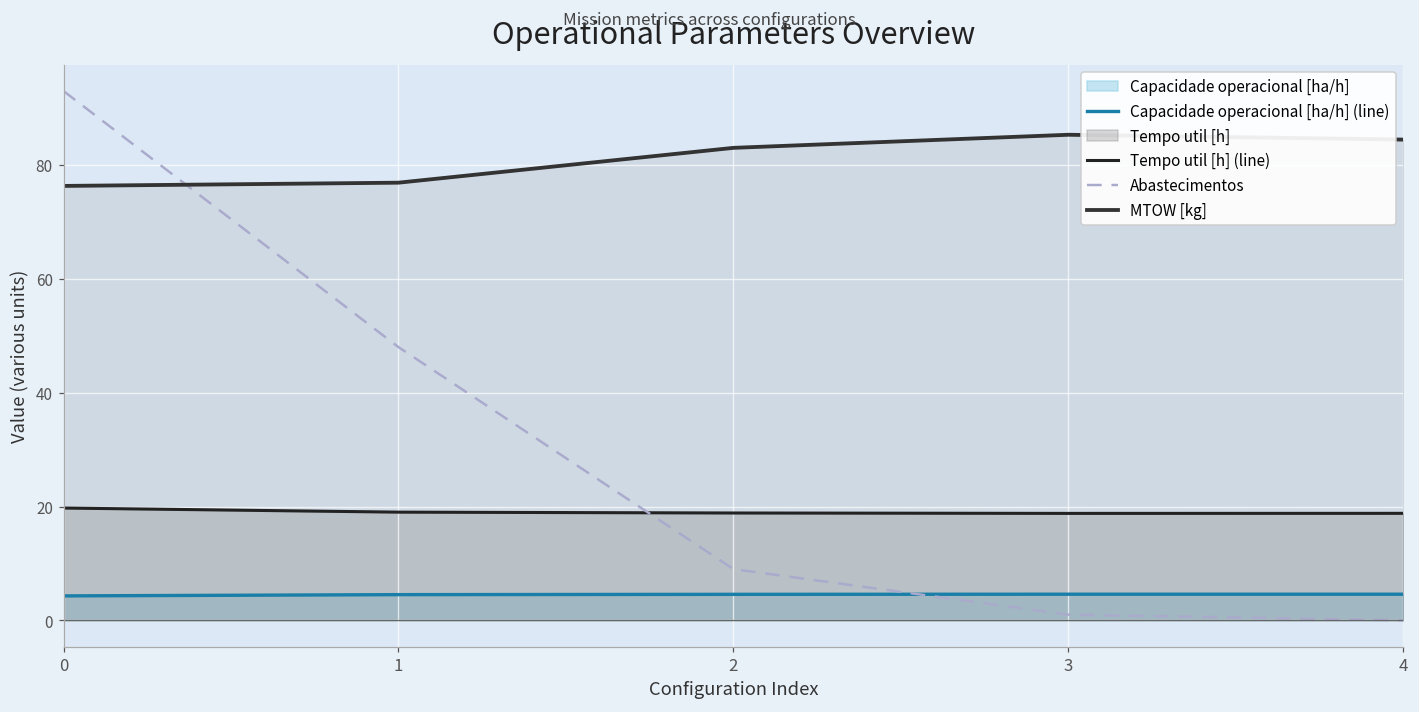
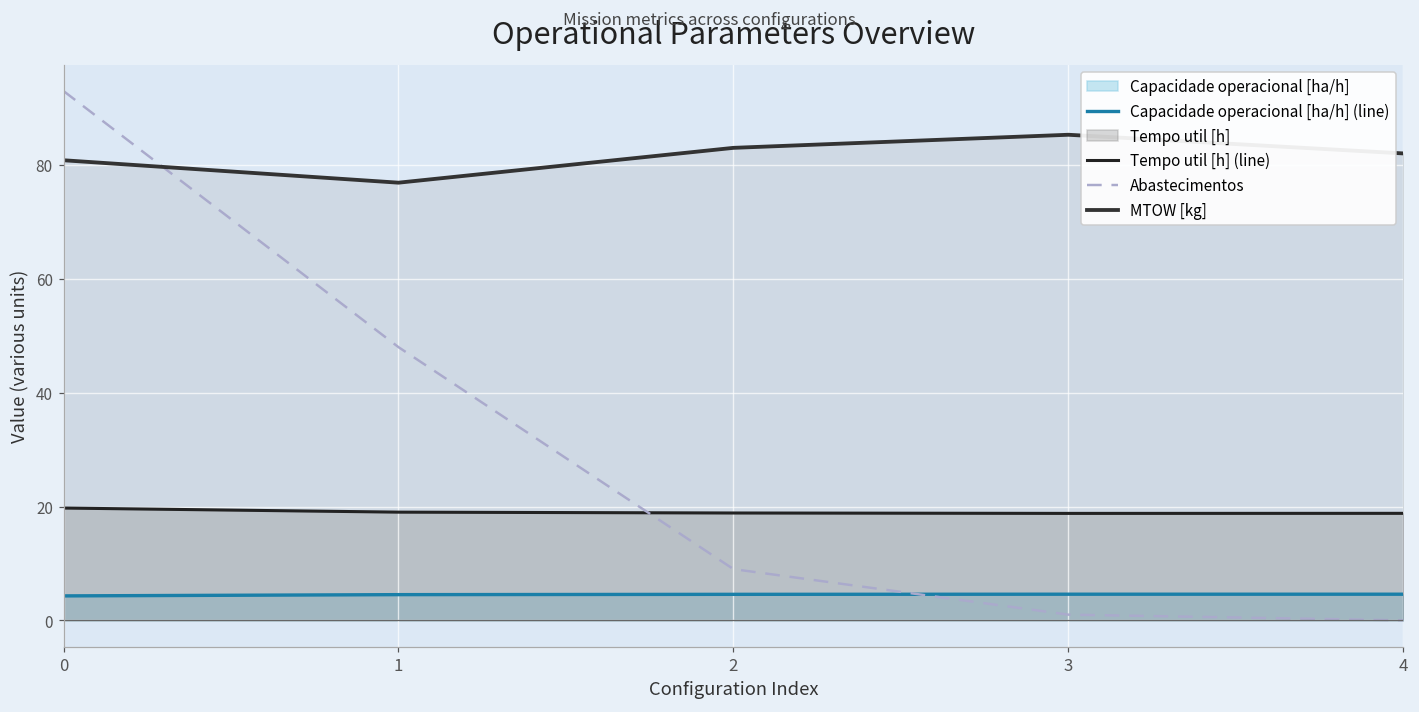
MTOW [kg], 0: 76 -> 81
MTOW [kg], 4: 84 -> 82
